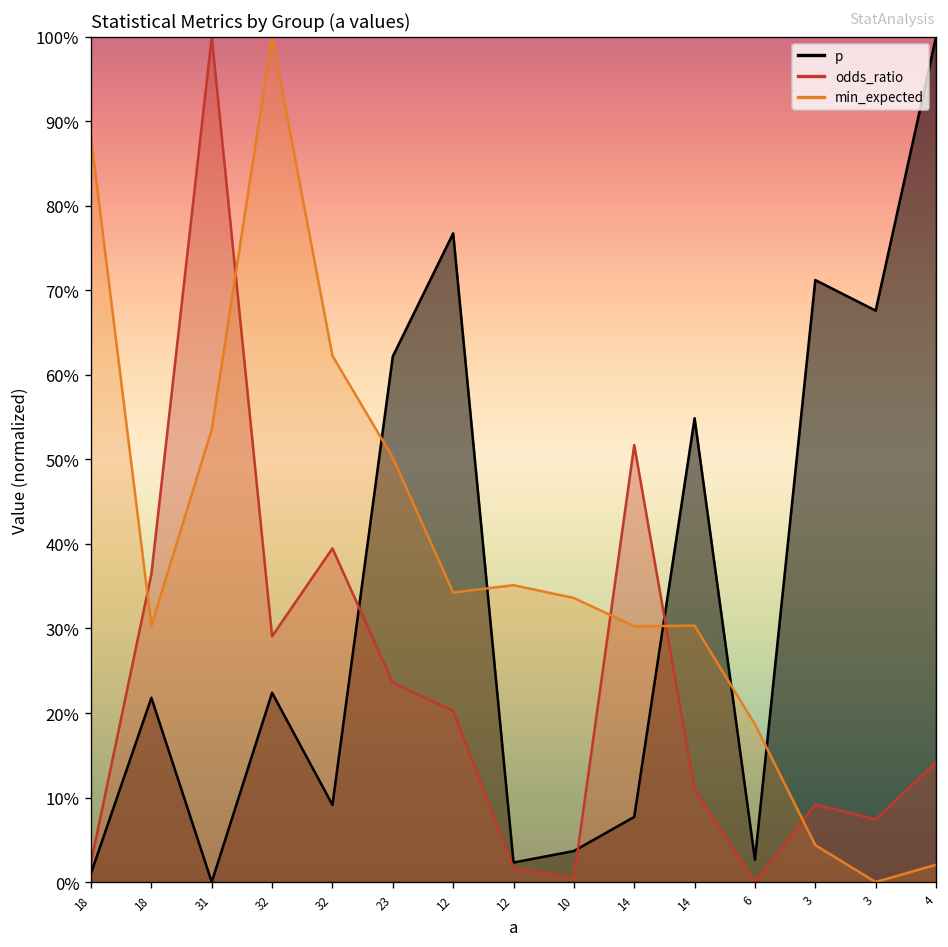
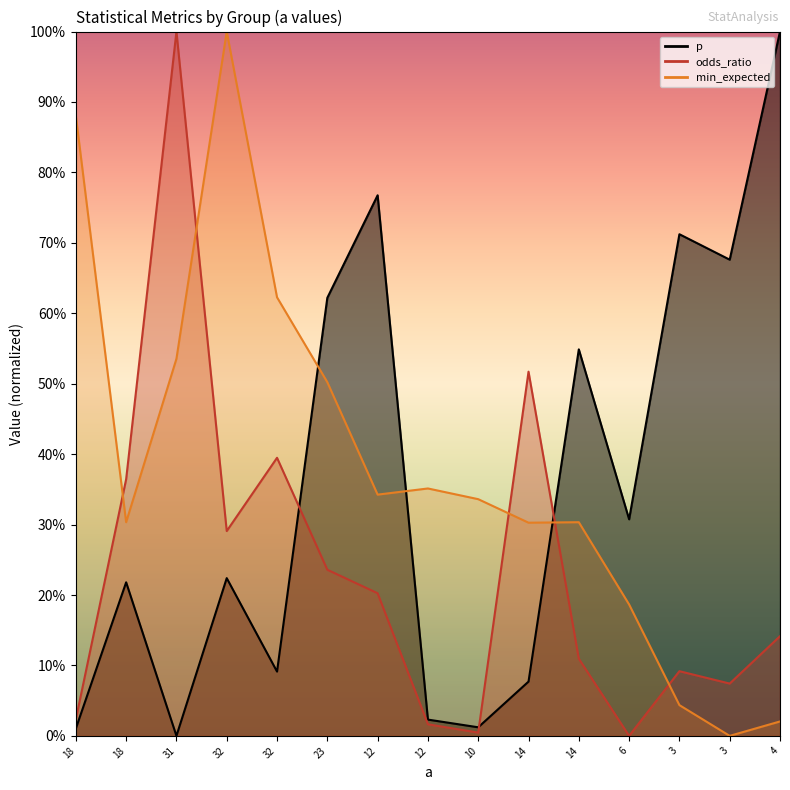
p, 10: 4% -> 1%
p, 6: 3% -> 31%
